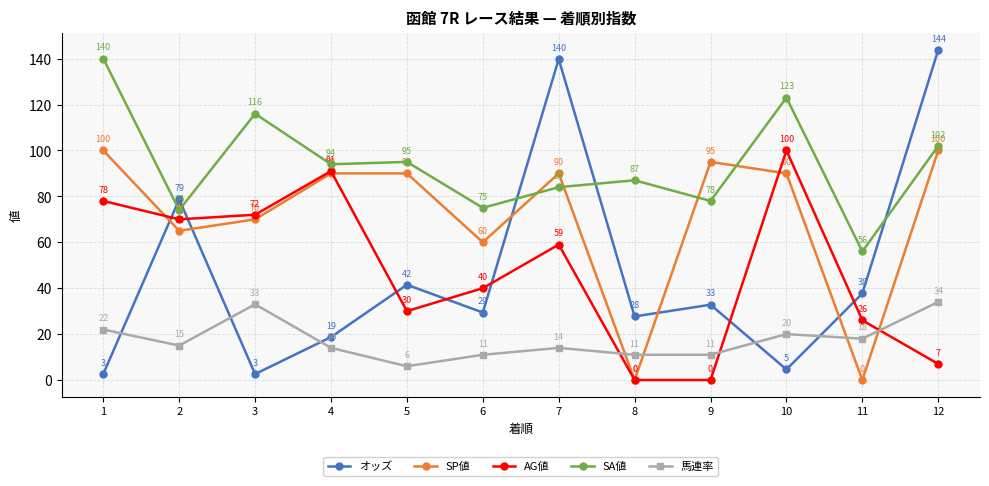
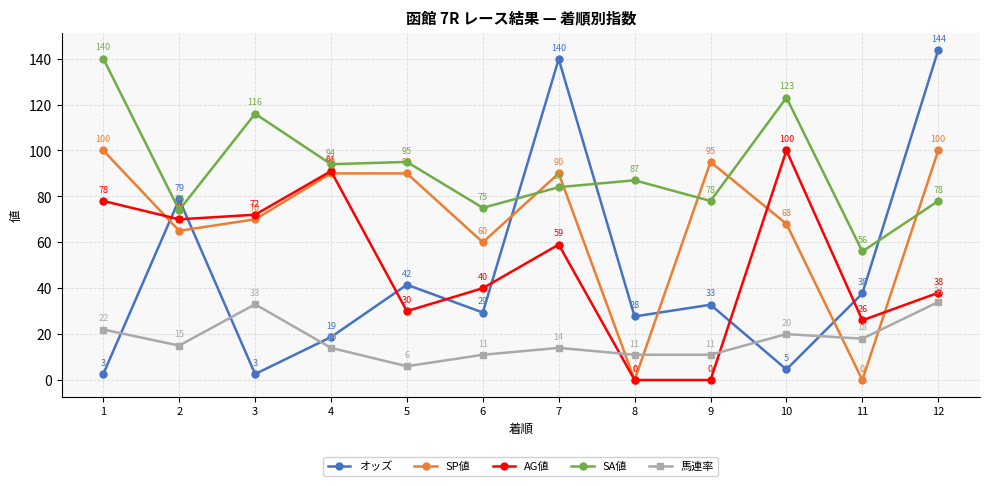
SP値, 10: 90 -> 68
AG値, 12: 7 -> 38
SA値, 12: 102 -> 78
